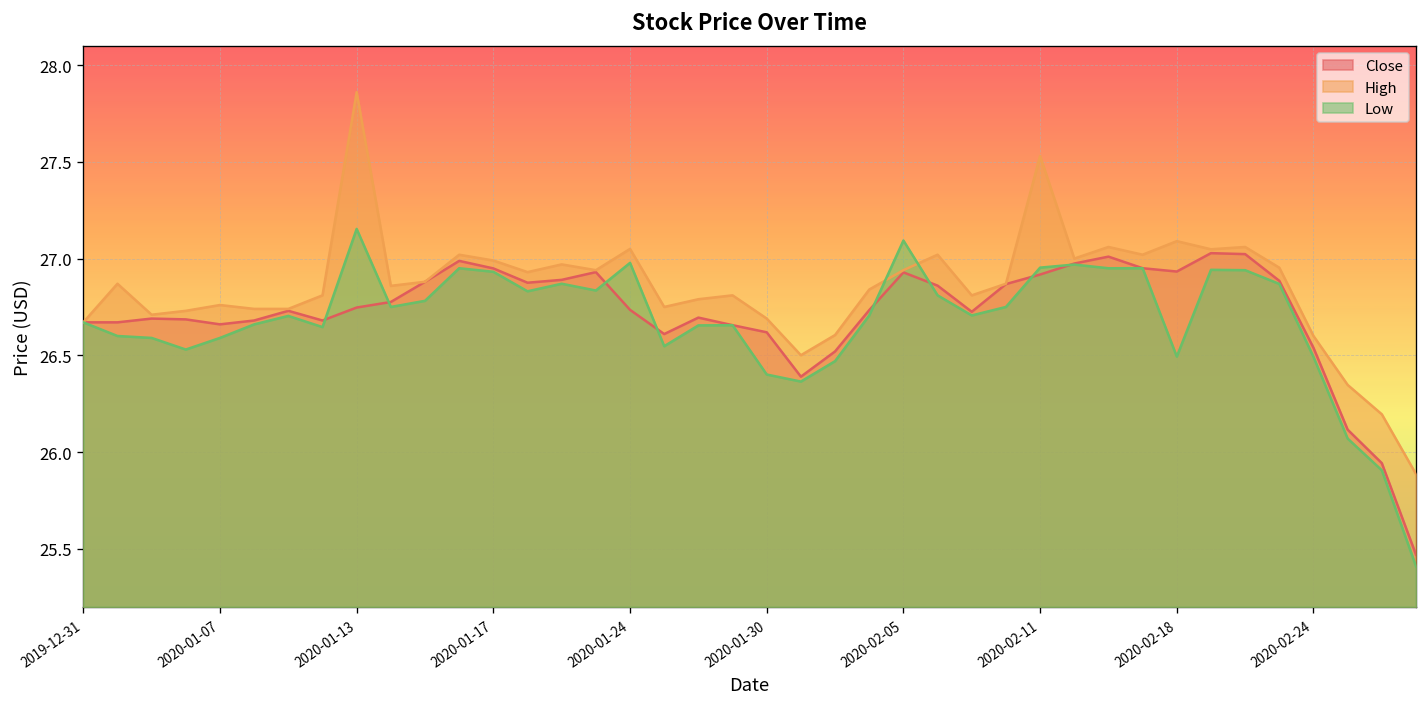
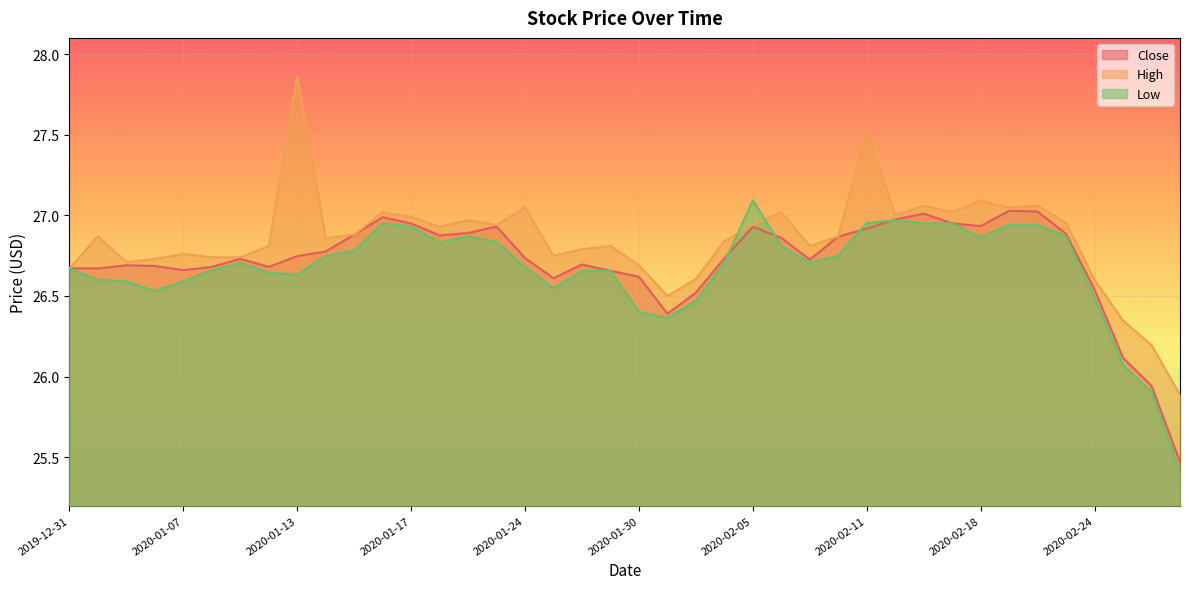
Low, 2020-01-13: 27.15 -> 26.63
Low, 2020-01-24: 26.98 -> 26.68
Low, 2020-02-18: 26.49 -> 26.86
